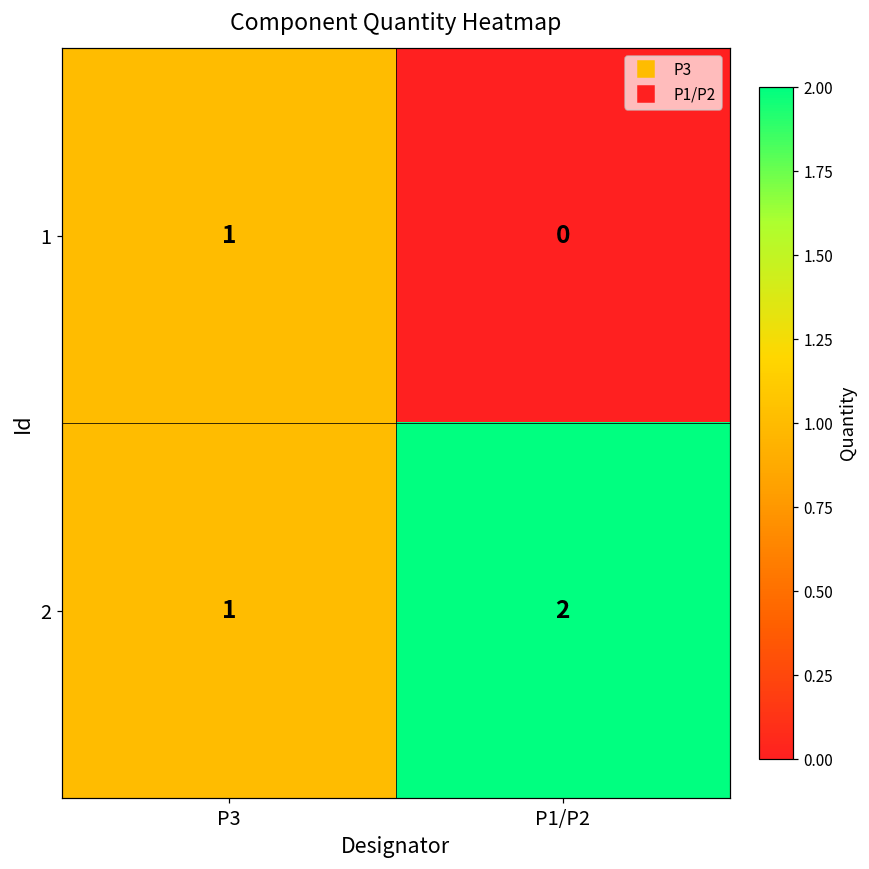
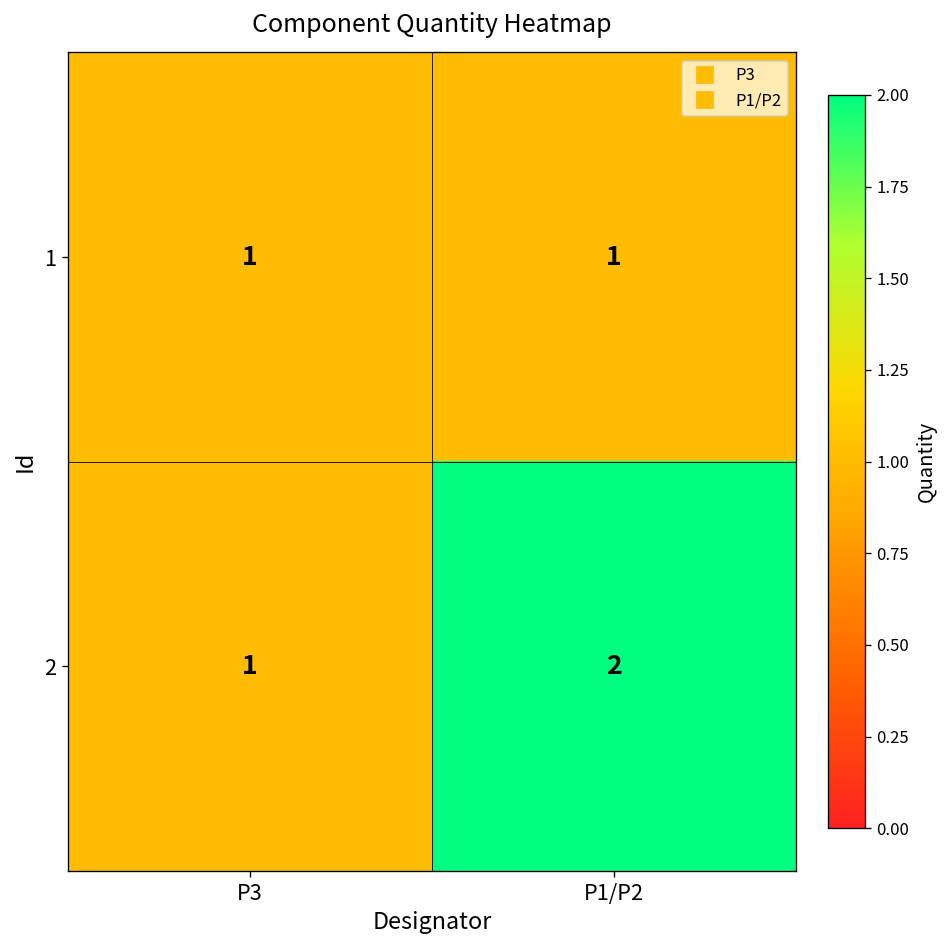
1, P1/P2: 0 -> 1
